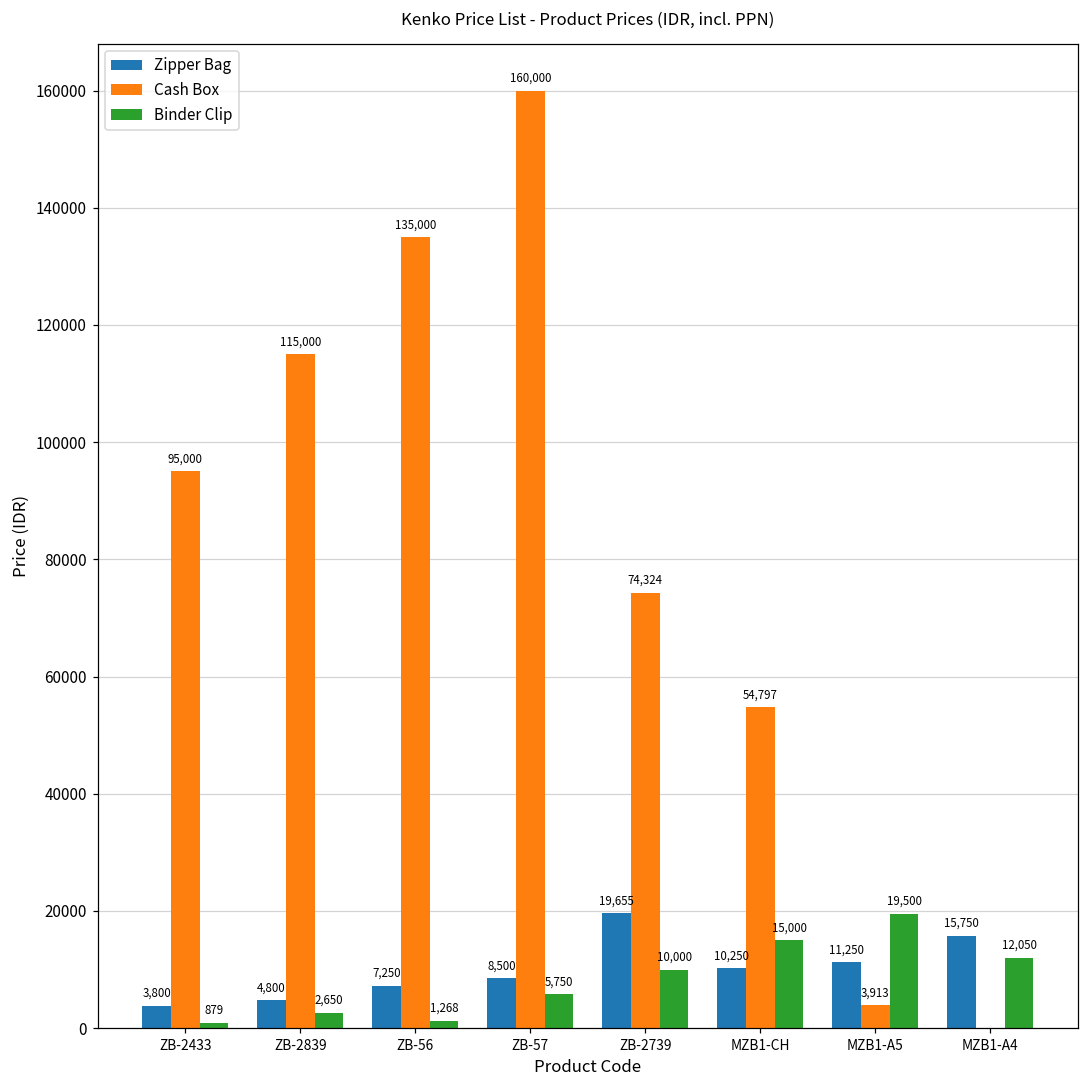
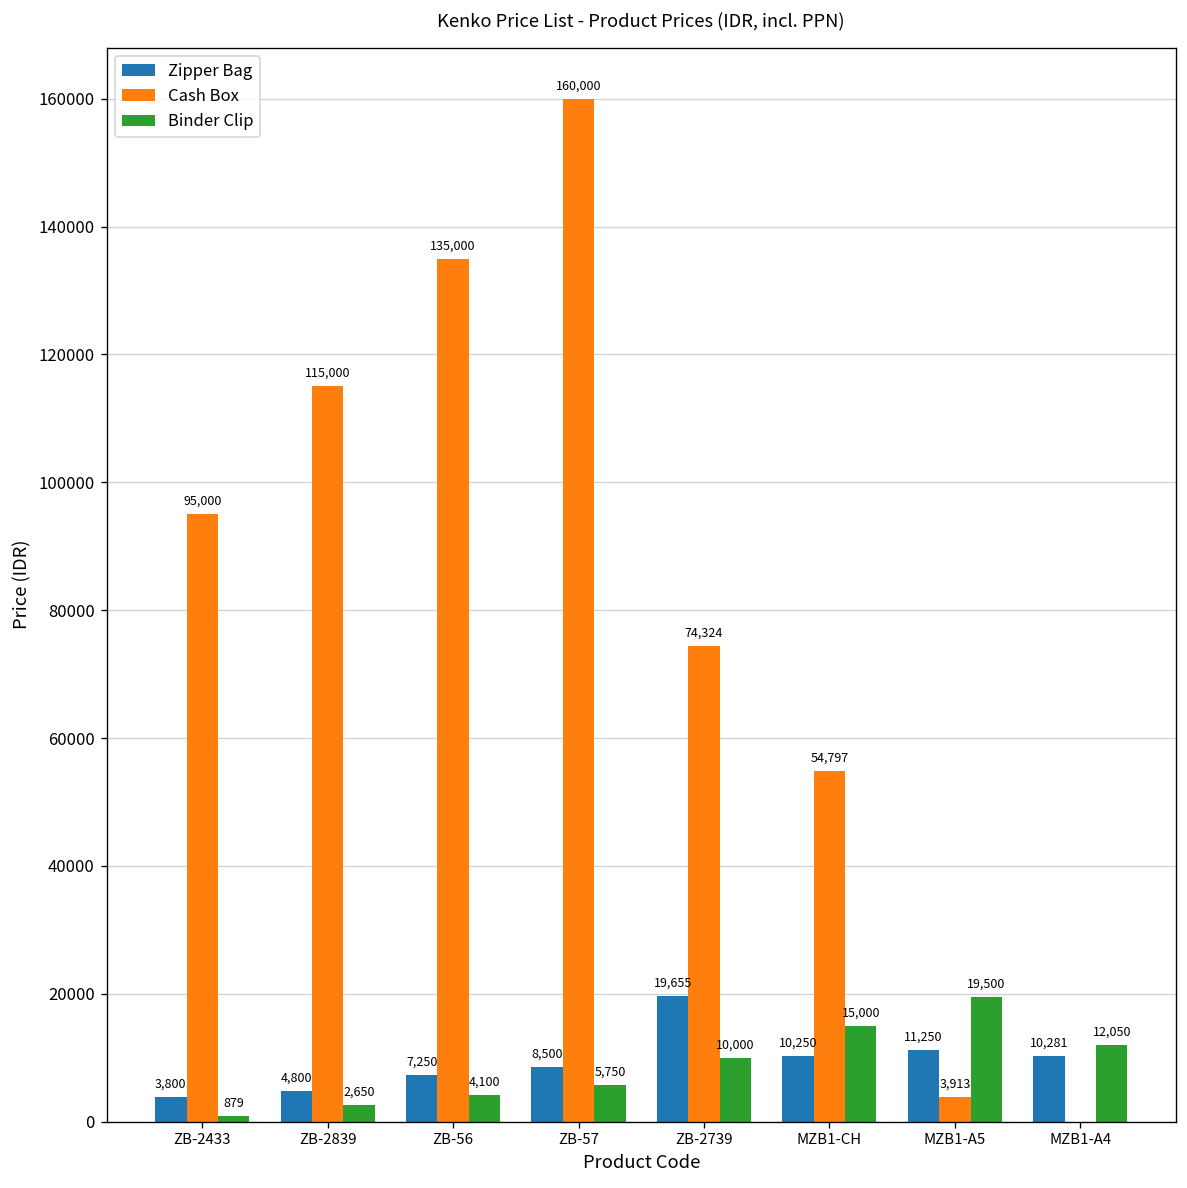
Binder Clip, ZB-56: 1,268 -> 4,100
Zipper Bag, MZB1-A4: 15,750 -> 10,281
